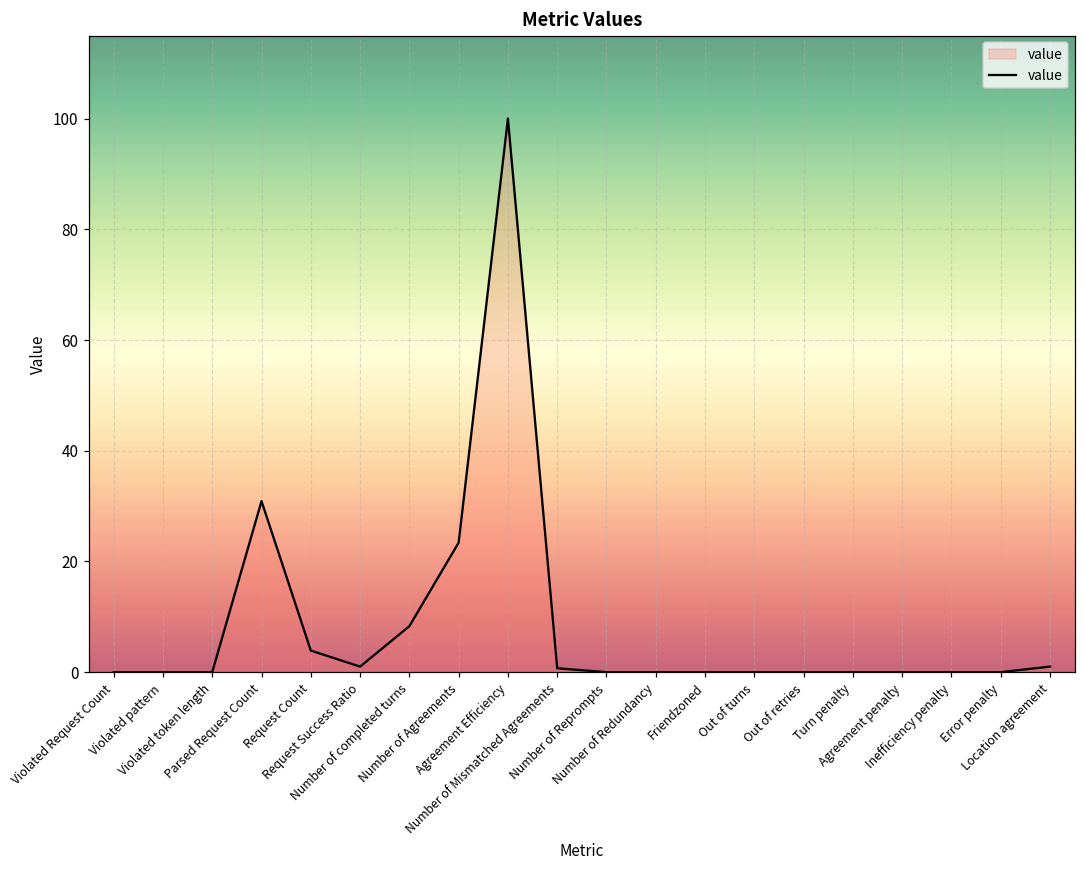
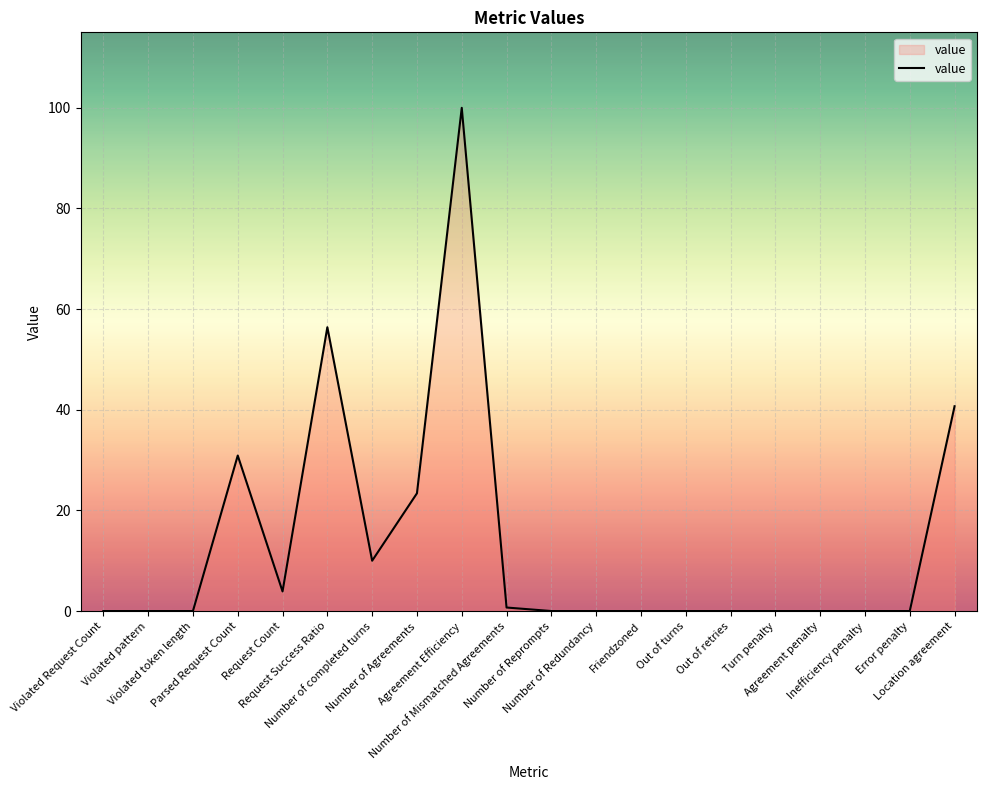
Request Success Ratio: 1 -> 56
Number of completed turns: 8 -> 10
Location agreement: 1 -> 41
